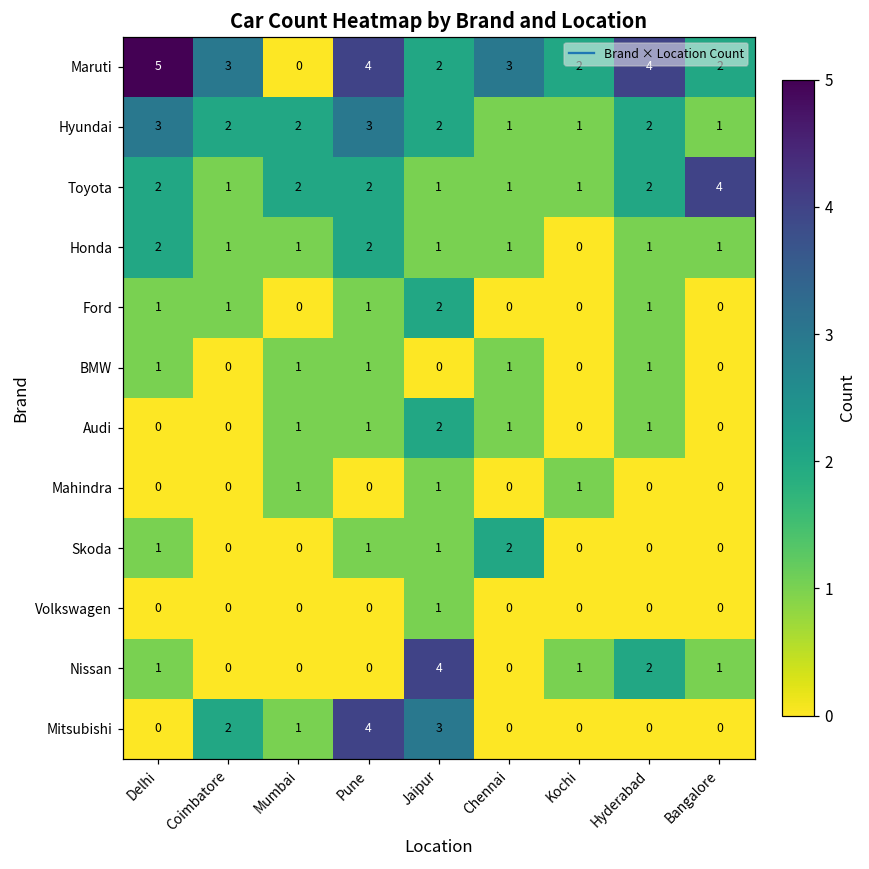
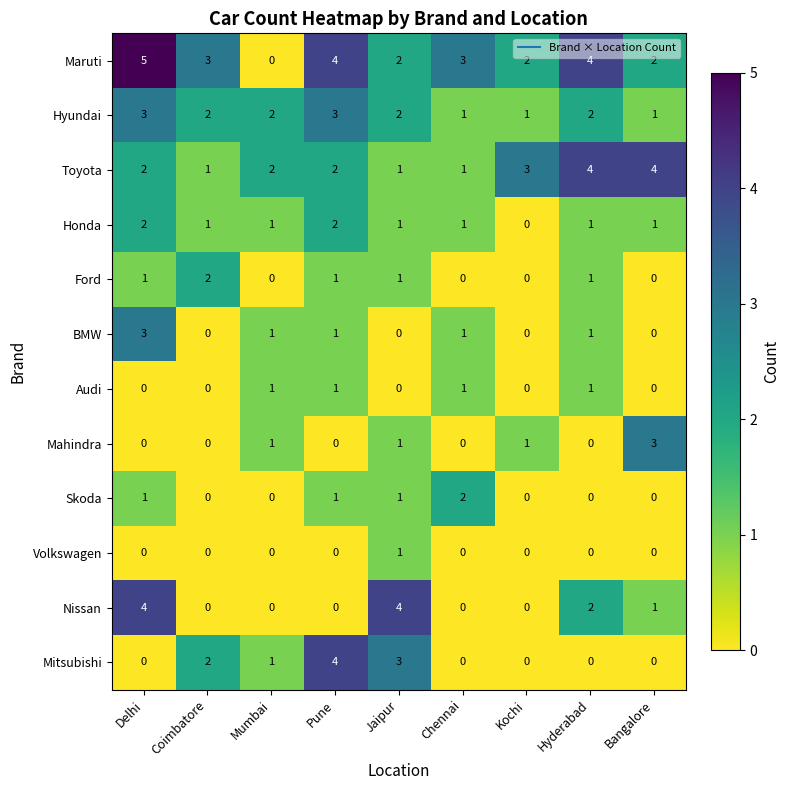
Toyota, Kochi: 1 -> 3
Toyota, Hyderabad: 2 -> 4
Ford, Coimbatore: 1 -> 2
Ford, Jaipur: 2 -> 1
BMW, Delhi: 1 -> 3
Audi, Jaipur: 2 -> 0
Mahindra, Bangalore: 0 -> 3
Nissan, Delhi: 1 -> 4
Nissan, Kochi: 1 -> 0
